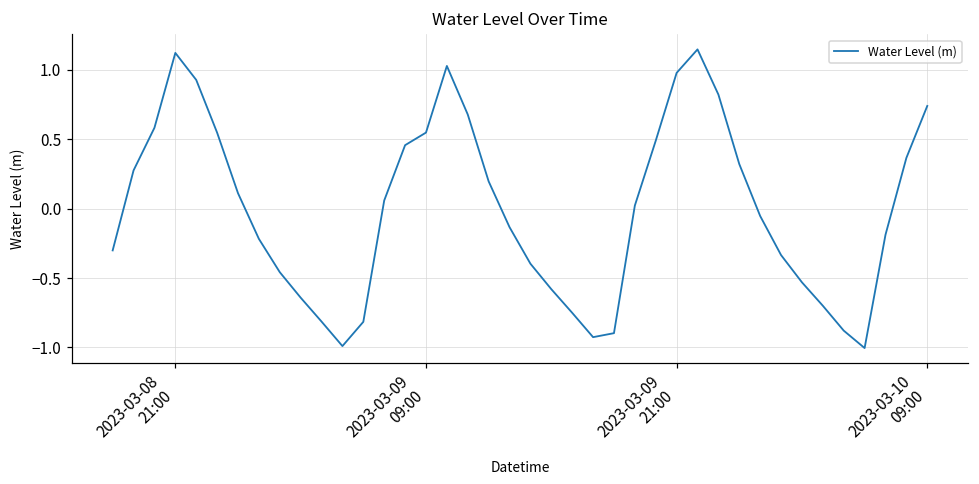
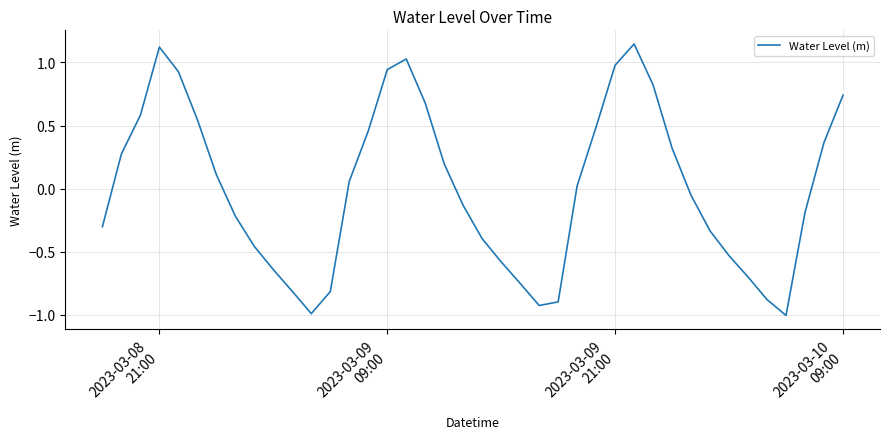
2023-03-09 09:00: 0.55 -> 0.94
